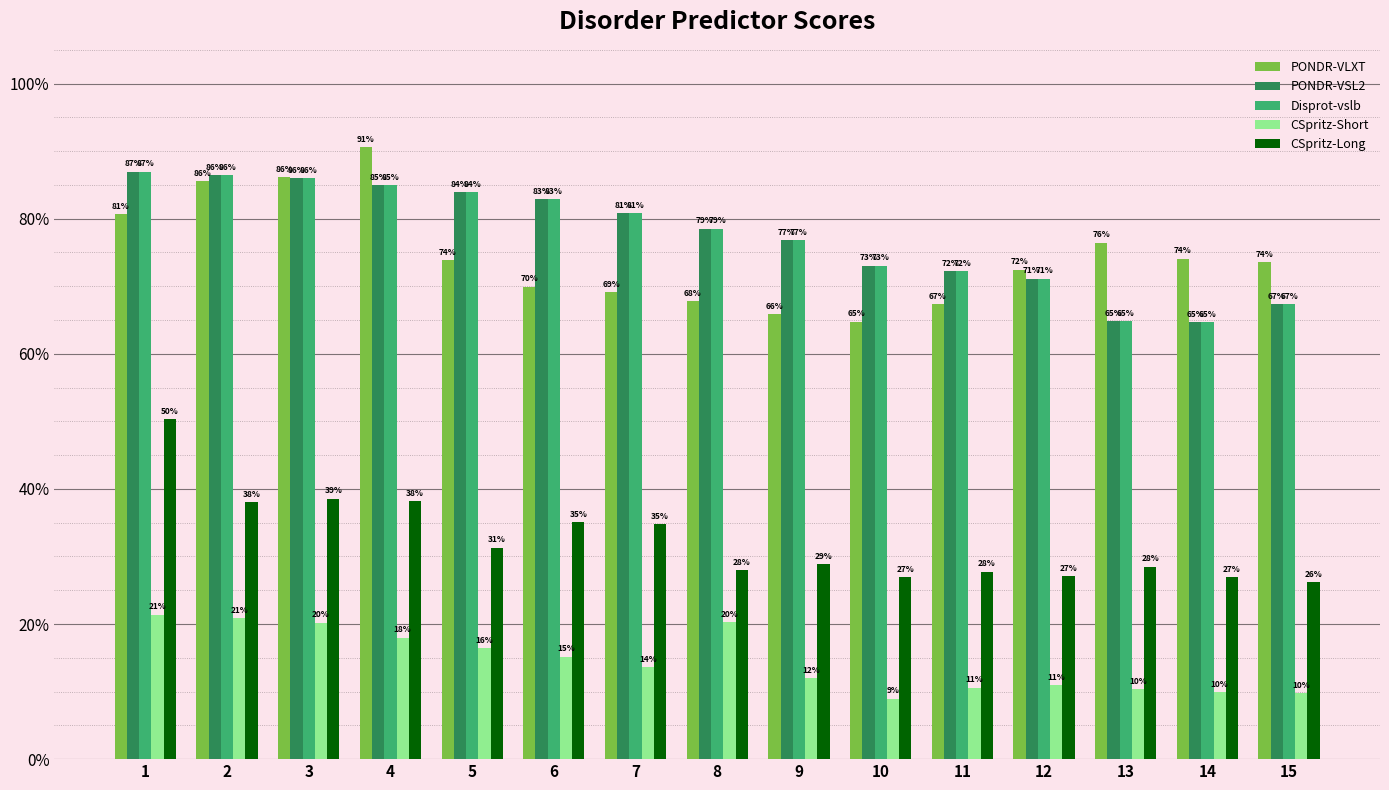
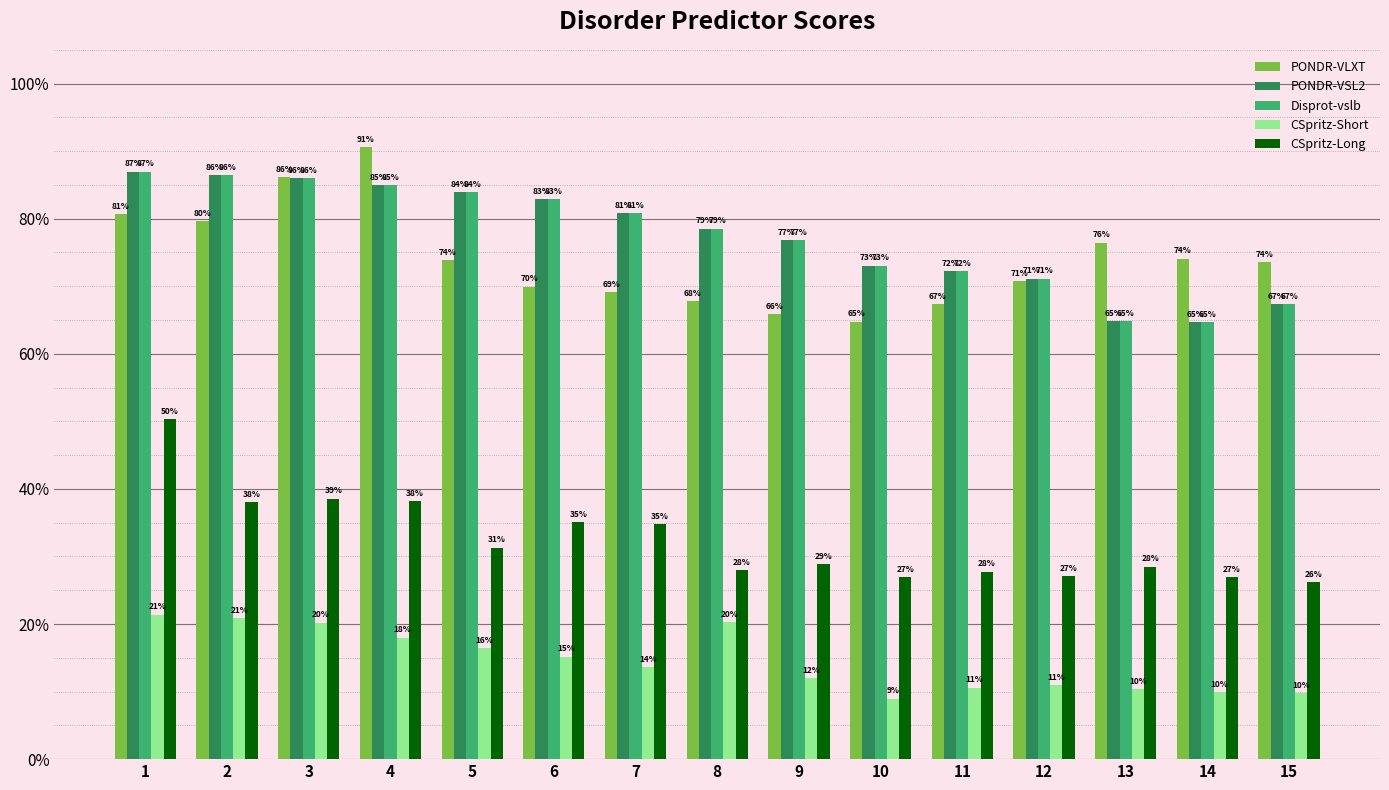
PONDR-VLXT, 2: 86% -> 80%
PONDR-VLXT, 12: 72% -> 71%
